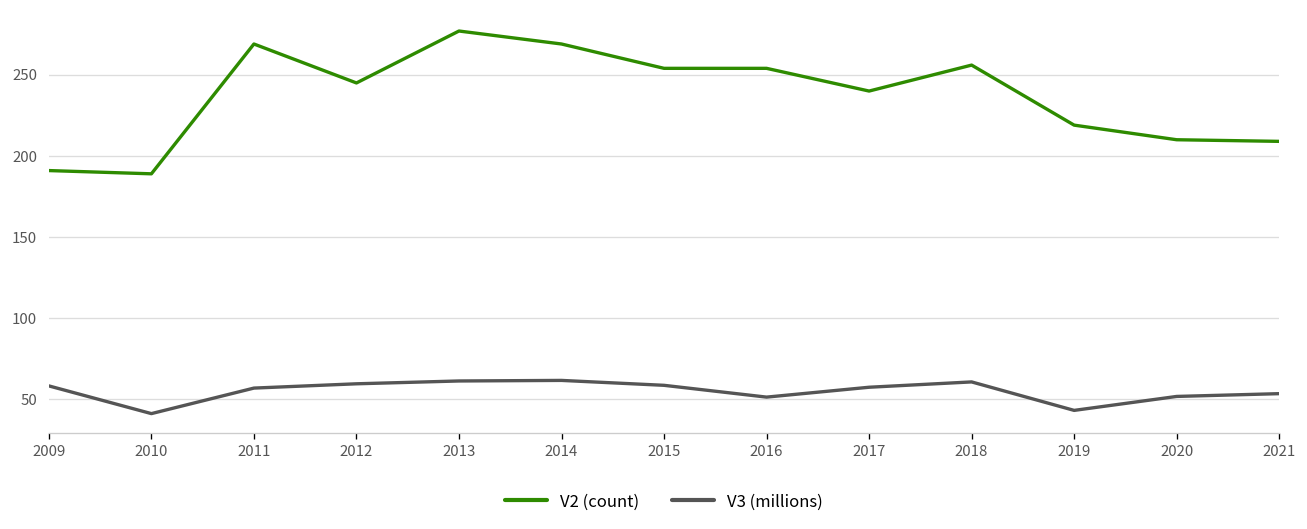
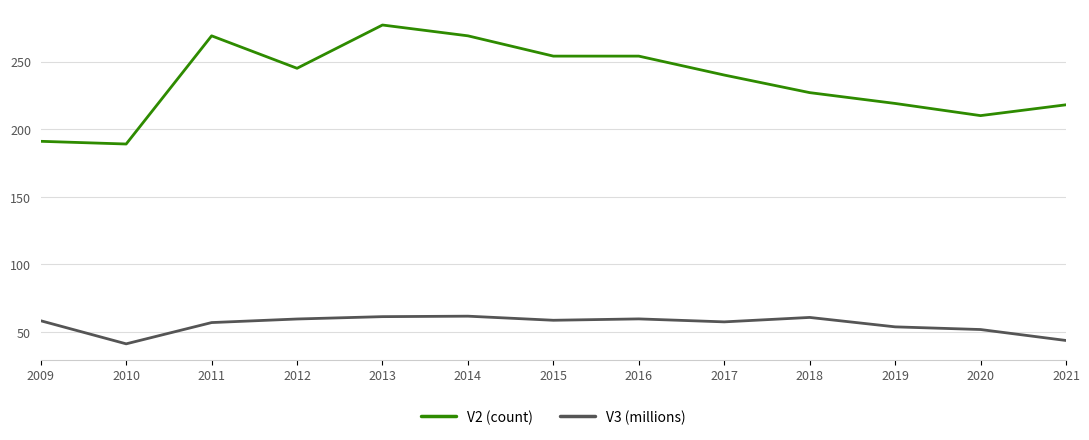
V3 (millions), 2016: 51 -> 60
V2 (count), 2018: 256 -> 227
V3 (millions), 2019: 43 -> 54
V2 (count), 2021: 209 -> 218
V3 (millions), 2021: 54 -> 44
